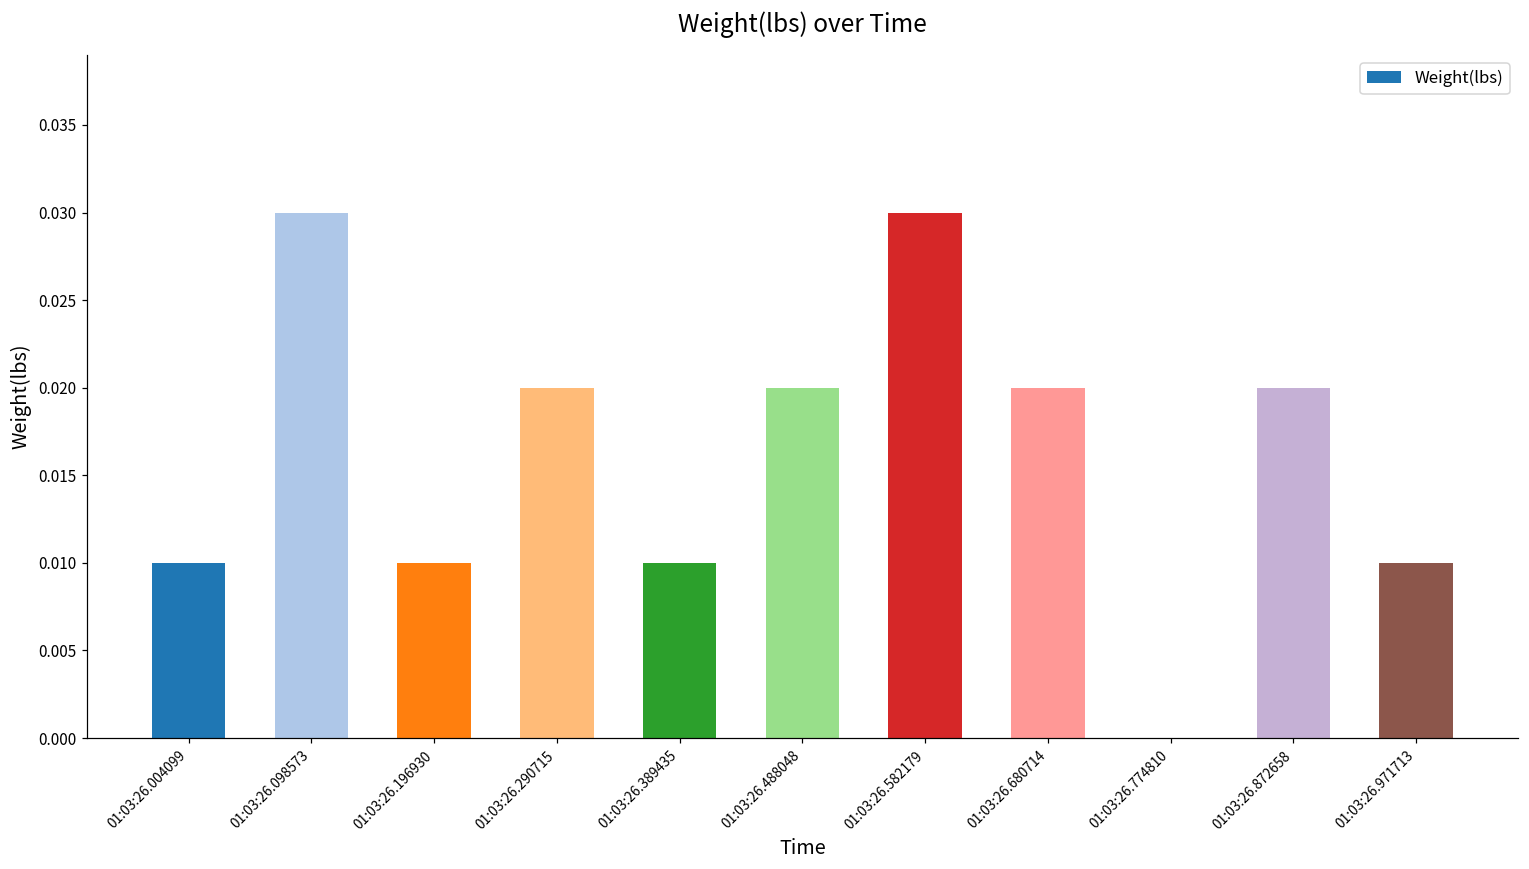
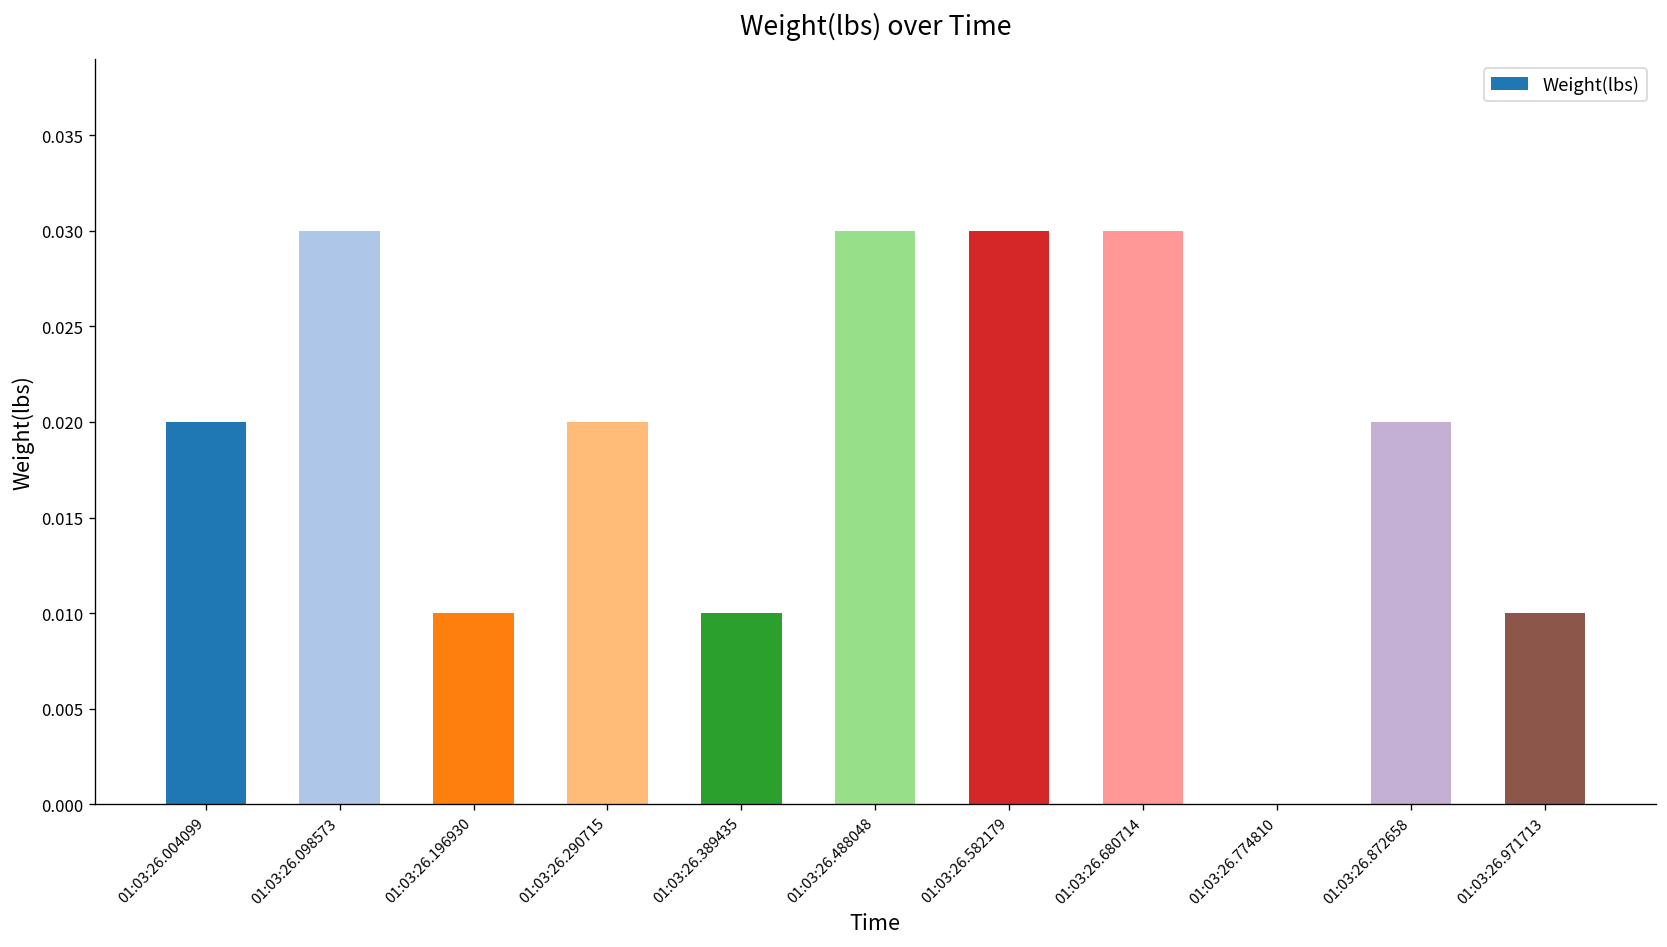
01:03:26.004099: 0.01 -> 0.02
01:03:26.488048: 0.02 -> 0.03
01:03:26.680714: 0.02 -> 0.03
